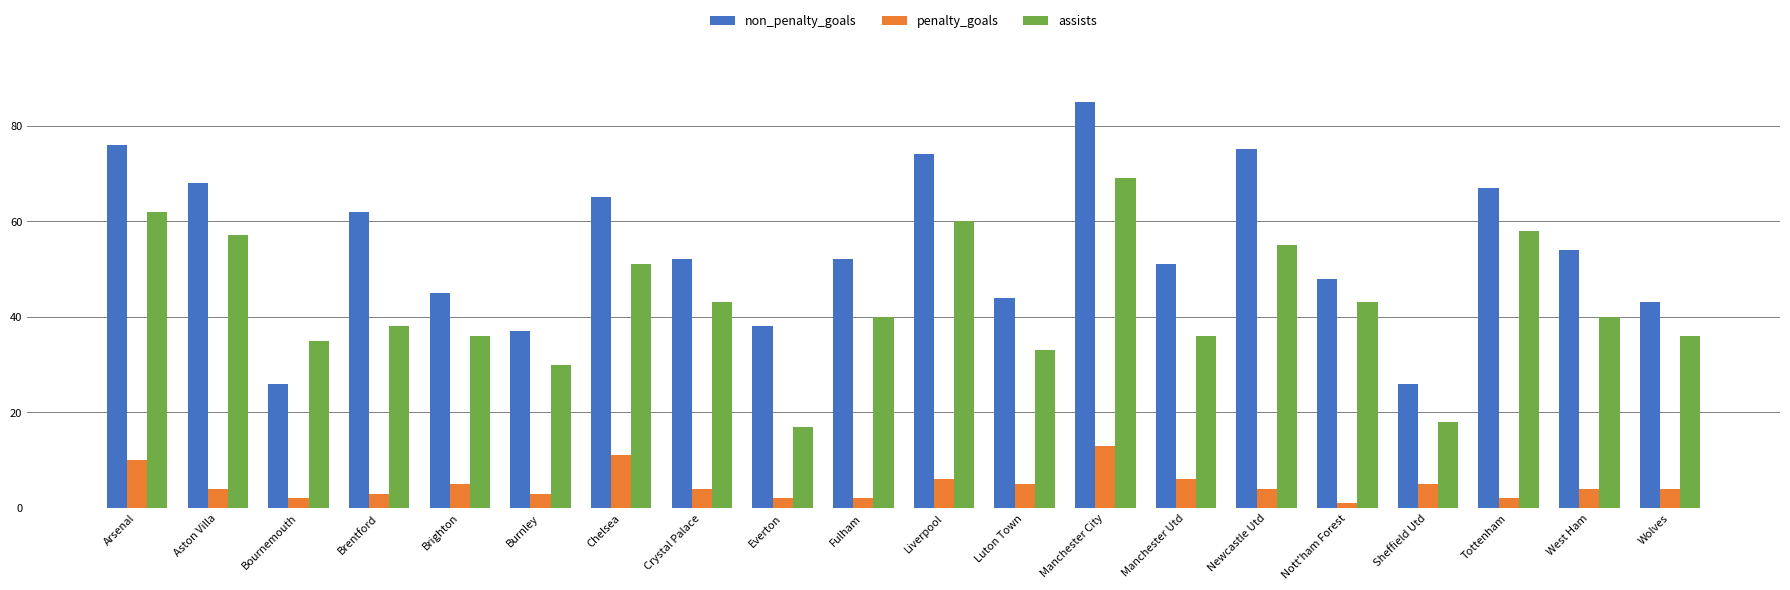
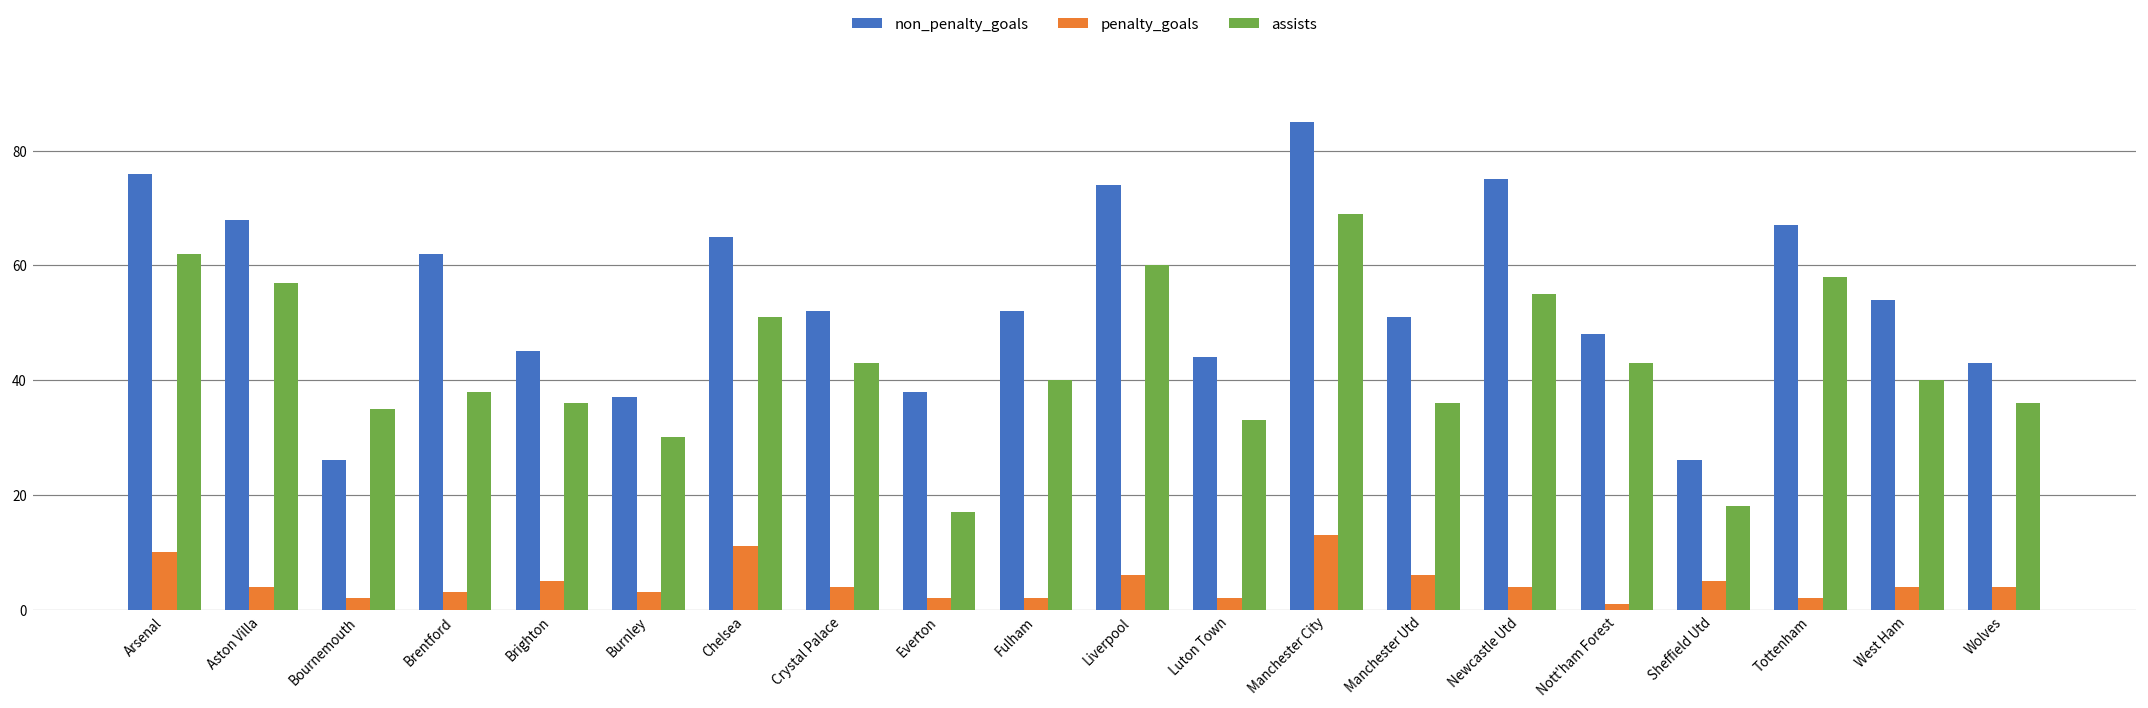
penalty_goals, Luton Town: 5 -> 2
